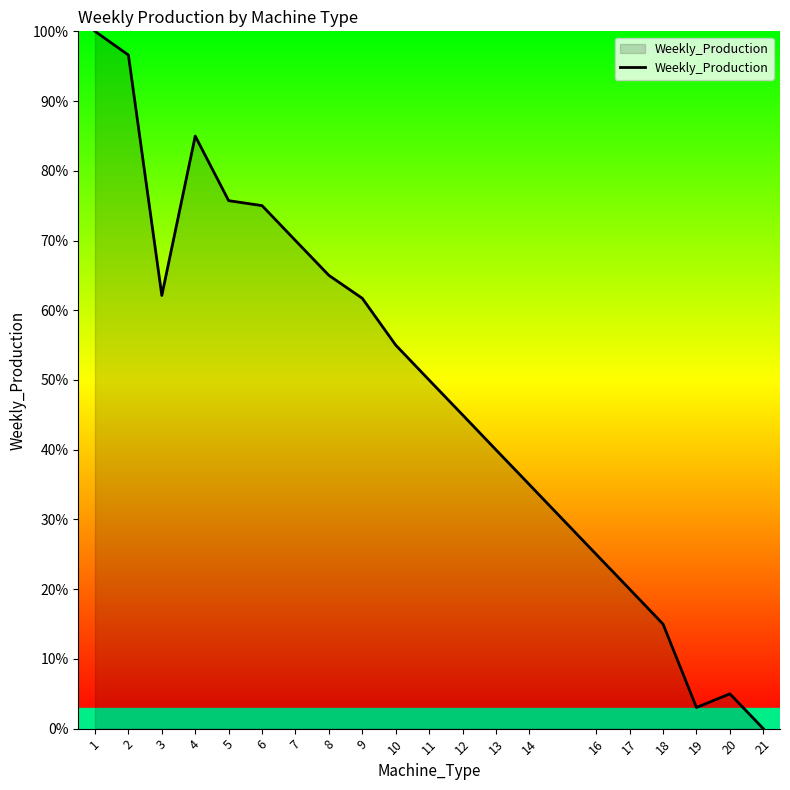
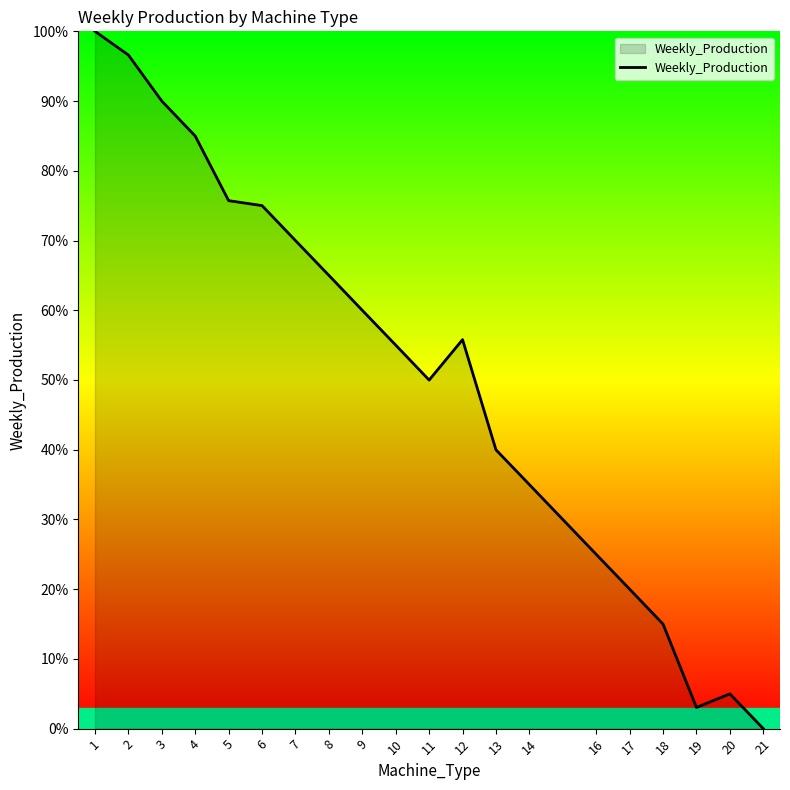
3: 62% -> 90%
9: 62% -> 60%
12: 45% -> 56%
